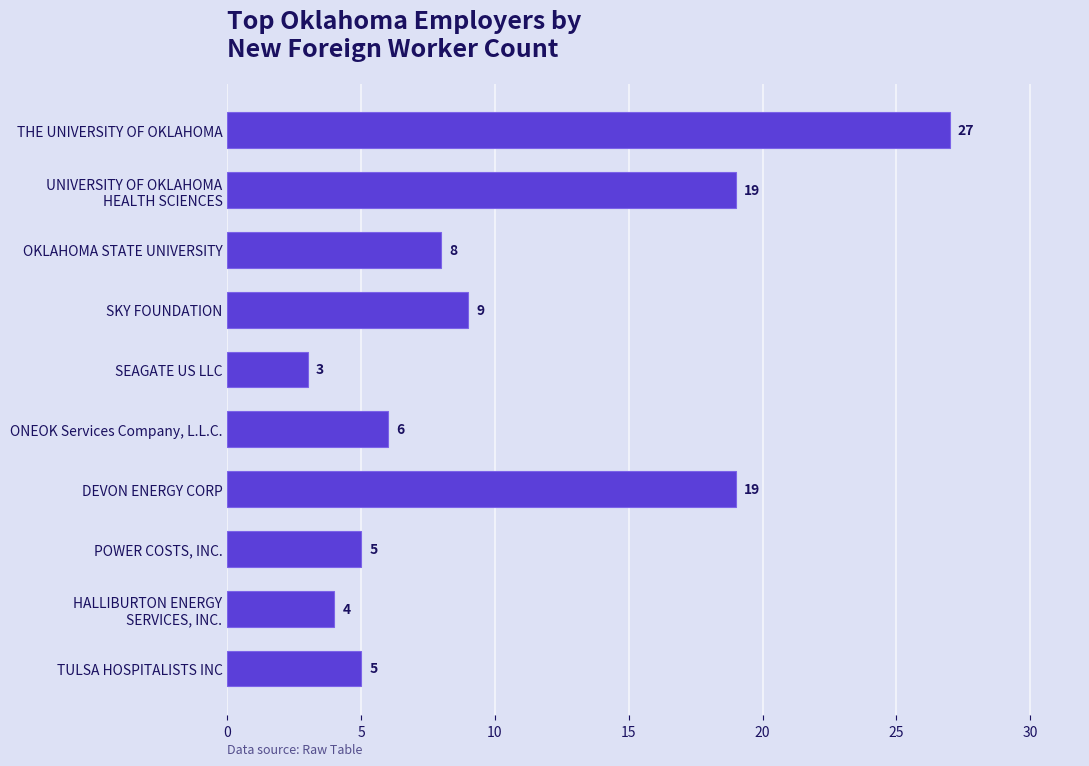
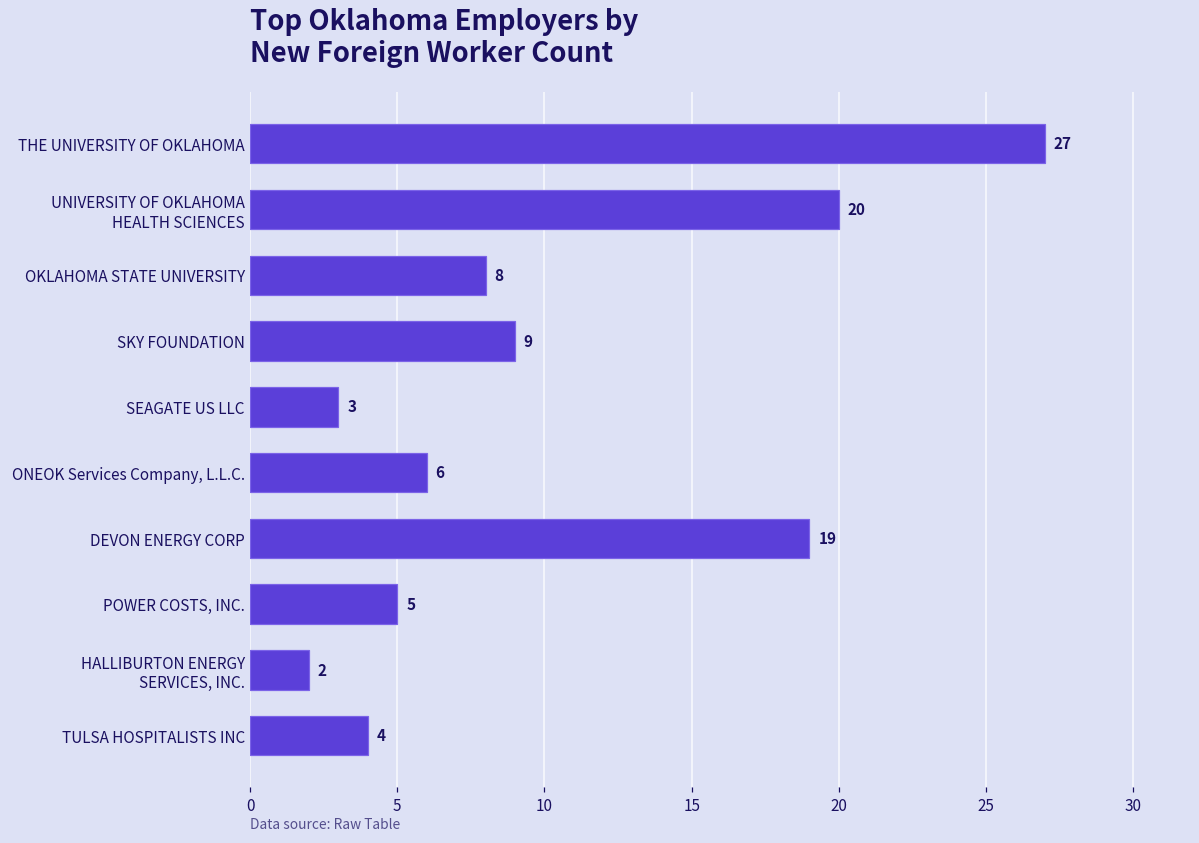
UNIVERSITY OF OKLAHOMA HEALTH SCIENCES: 19 -> 20
HALLIBURTON ENERGY SERVICES, INC.: 4 -> 2
TULSA HOSPITALISTS INC: 5 -> 4
